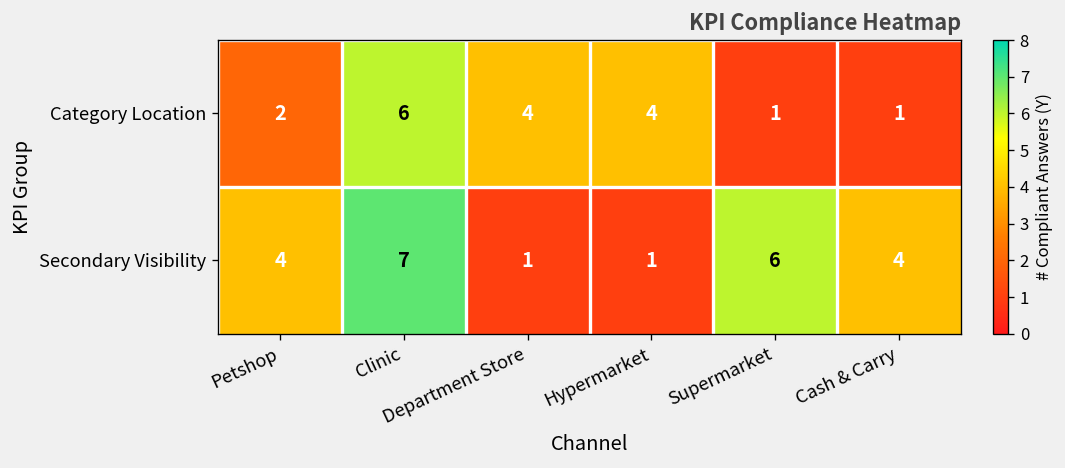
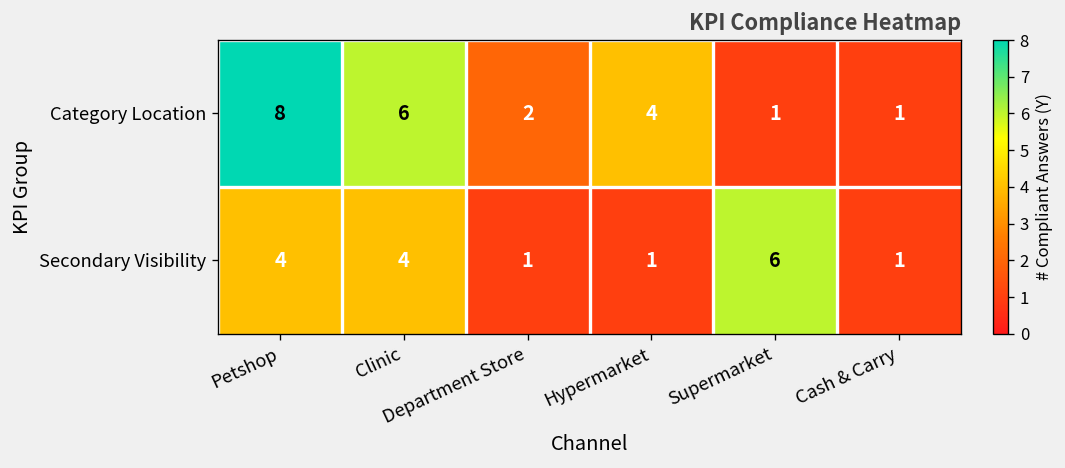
Category Location, Petshop: 2 -> 8
Category Location, Department Store: 4 -> 2
Secondary Visibility, Clinic: 7 -> 4
Secondary Visibility, Cash & Carry: 4 -> 1
